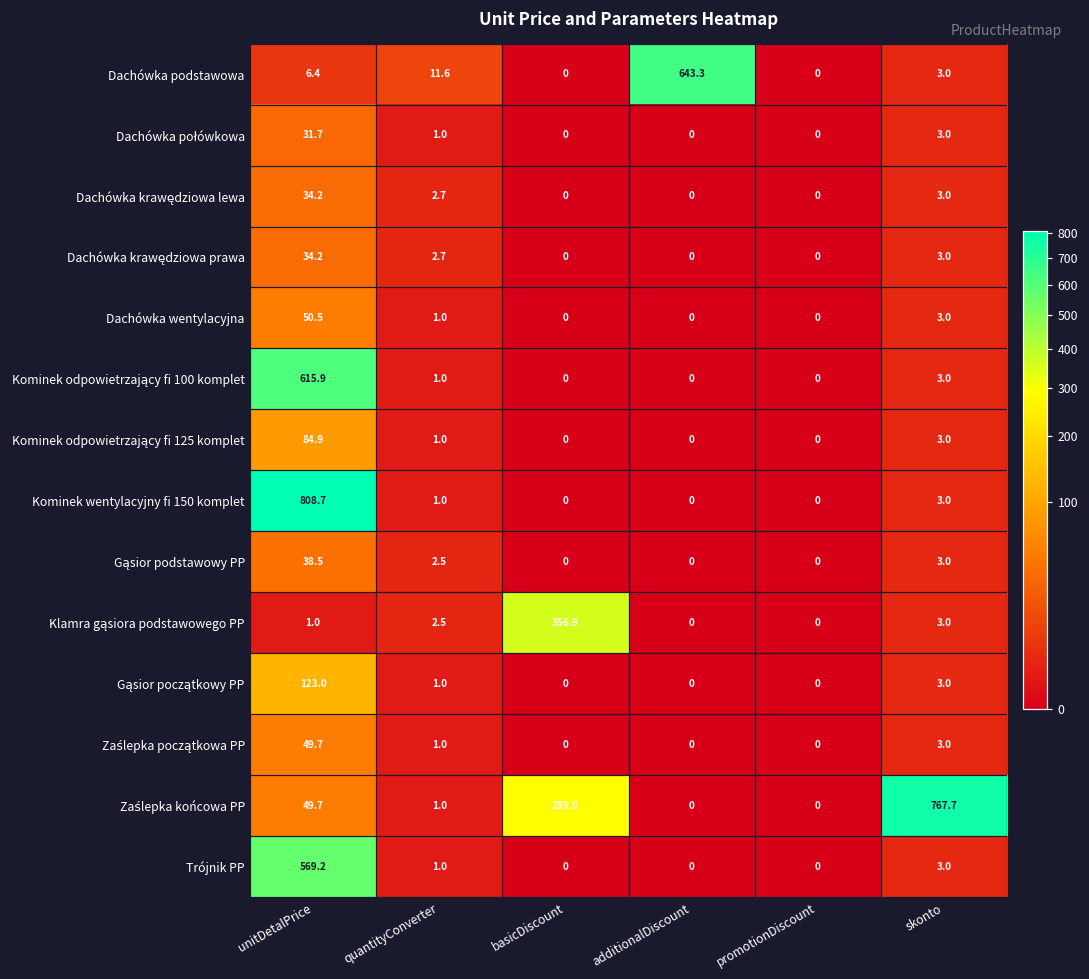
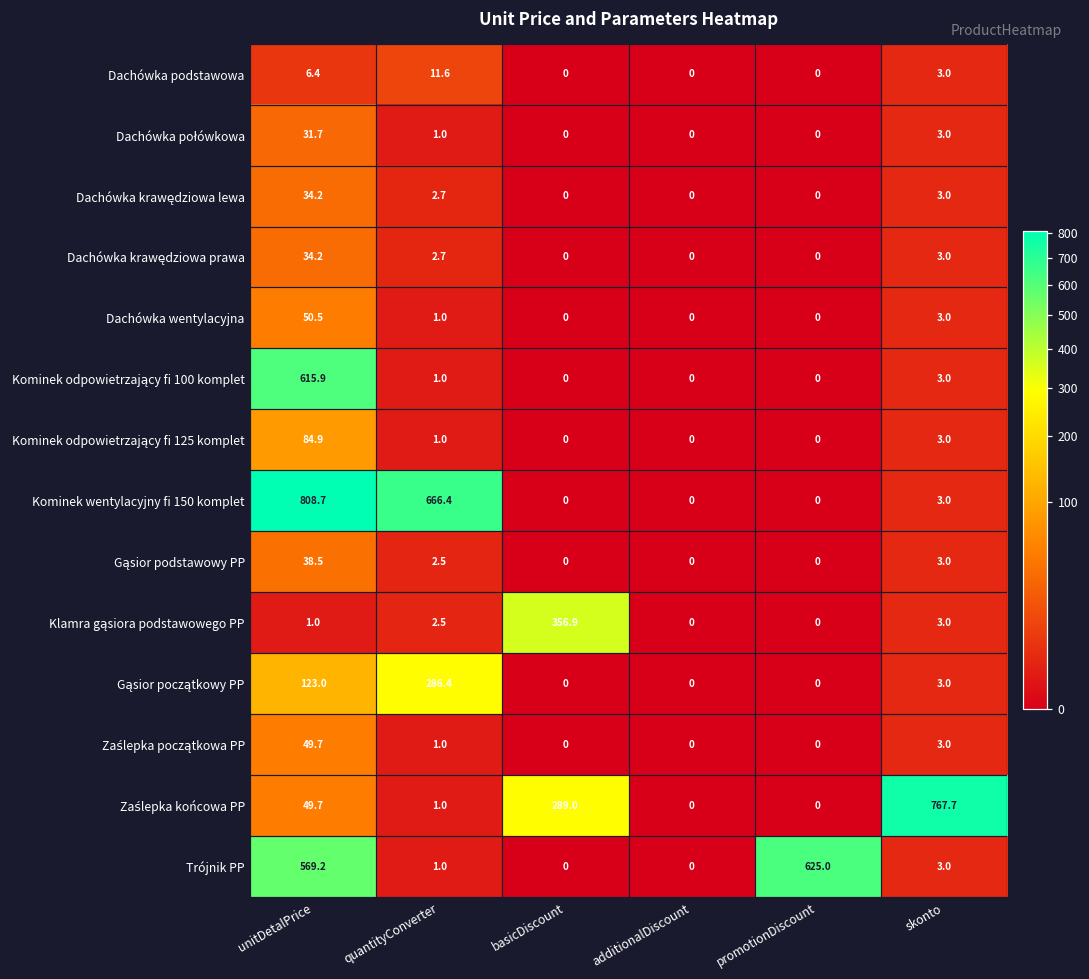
Dachówka podstawowa, additionalDiscount: 643.3 -> 0
Kominek wentylacyjny fi 150 komplet, quantityConverter: 1.0 -> 666.4
Gąsior początkowy PP, quantityConverter: 1.0 -> 286.4
Trójnik PP, promotionDiscount: 0 -> 625.0
